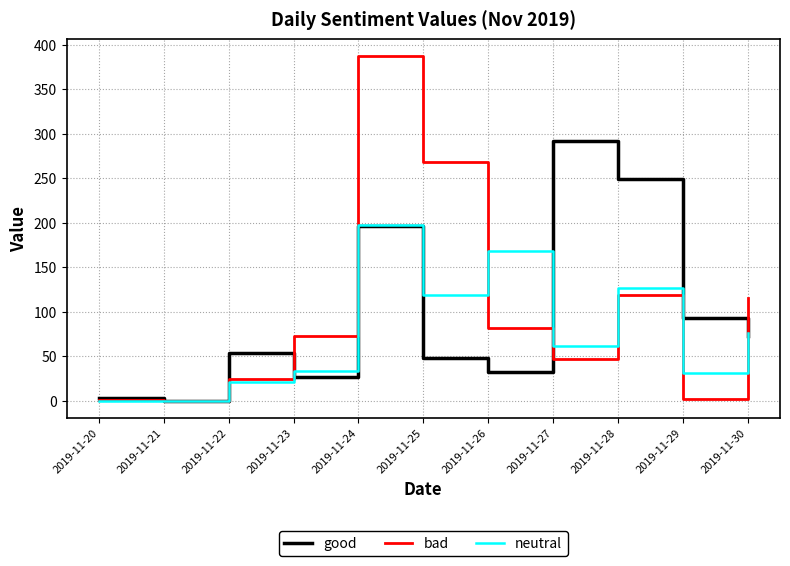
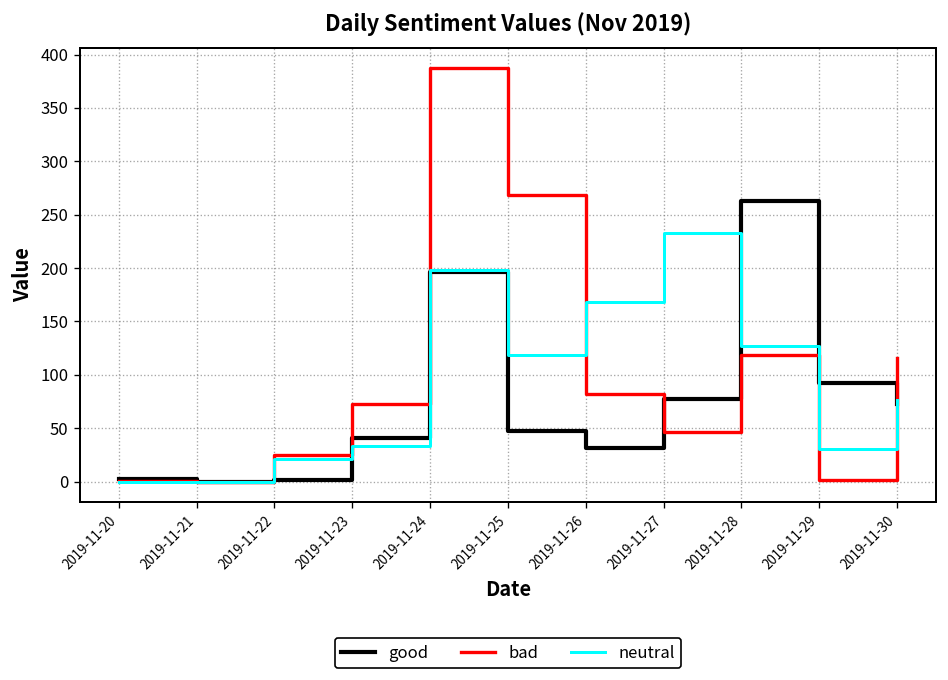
good, 2019-11-22: 50 -> 0
good, 2019-11-23: 30 -> 40
good, 2019-11-27: 290 -> 80
neutral, 2019-11-27: 60 -> 230
good, 2019-11-28: 250 -> 260
